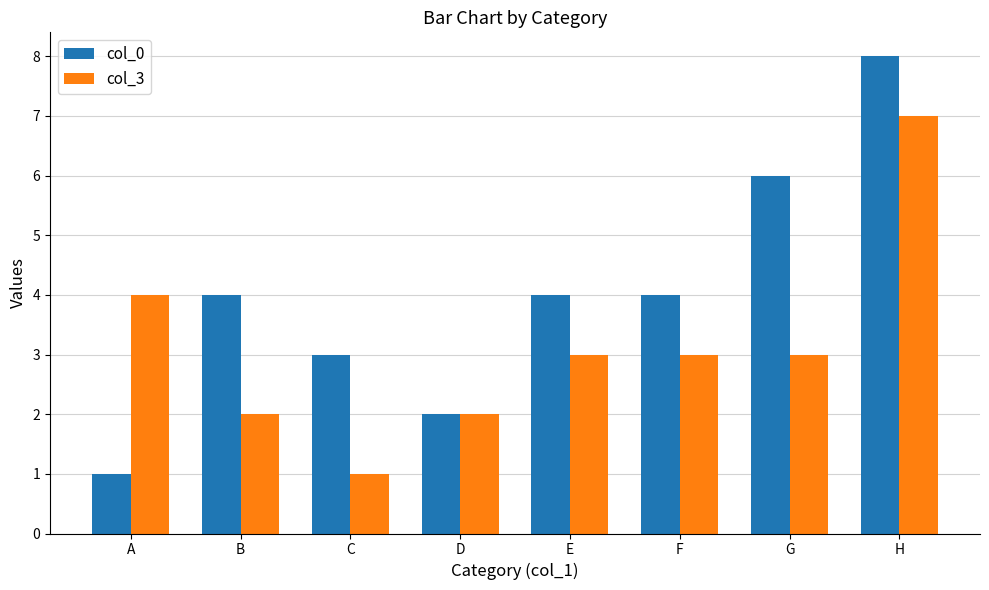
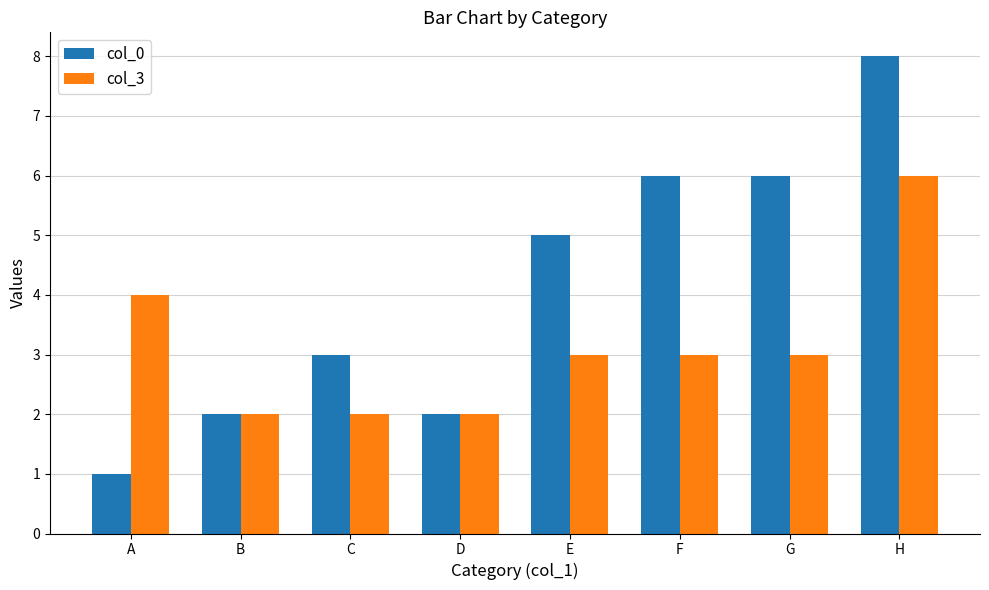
col_0, B: 4 -> 2
col_3, C: 1 -> 2
col_0, E: 4 -> 5
col_0, F: 4 -> 6
col_3, H: 7 -> 6
